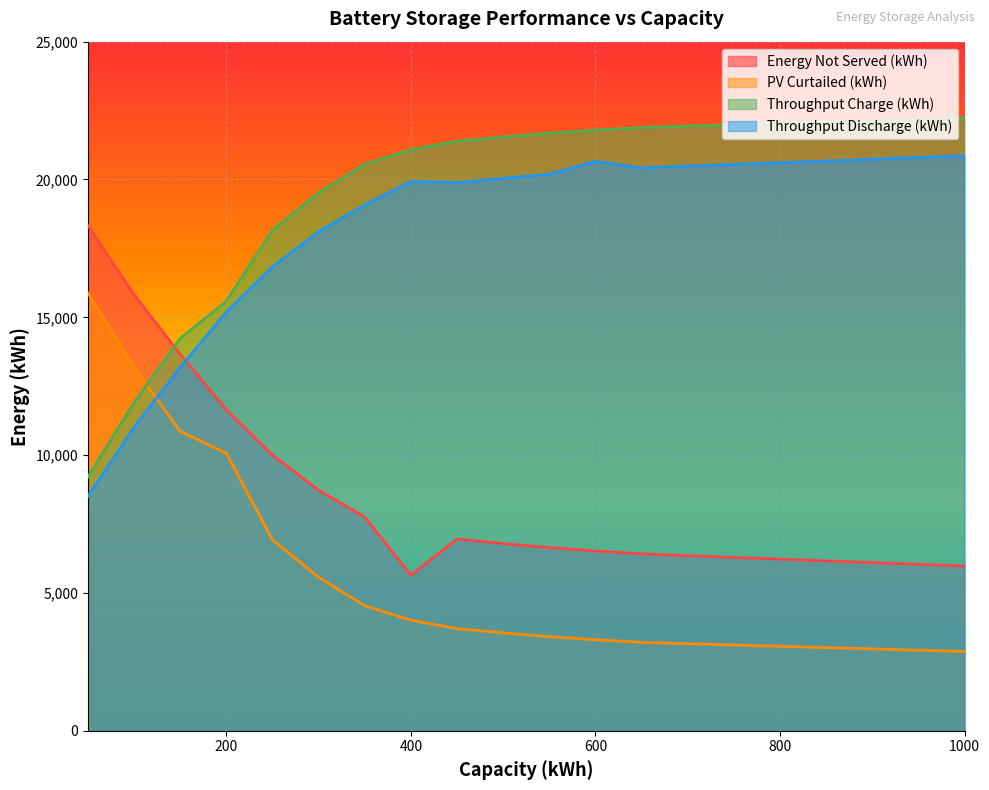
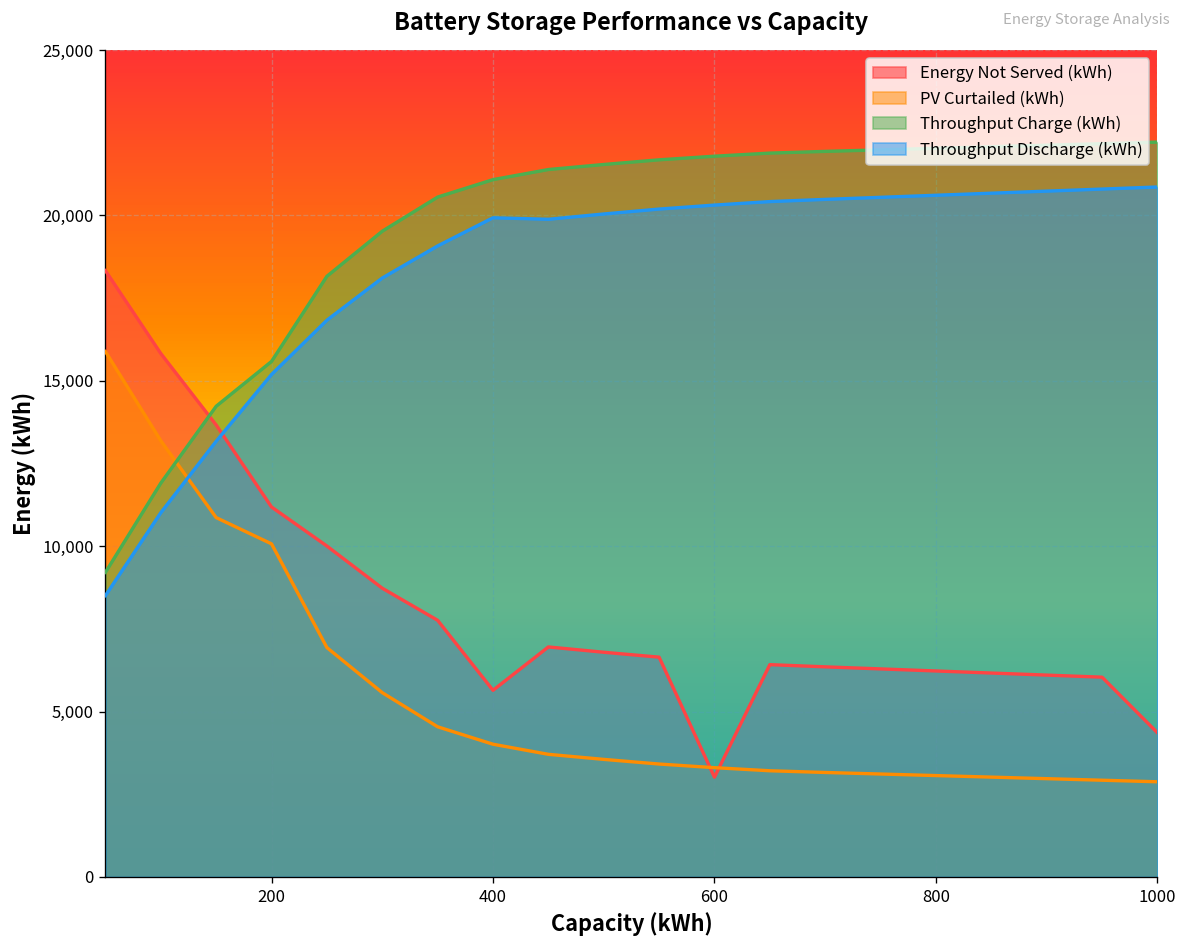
Energy Not Served (kWh), 200: 11,600 -> 11,200
Energy Not Served (kWh), 600: 6,500 -> 3,000
Throughput Discharge (kWh), 600: 20,700 -> 20,300
Energy Not Served (kWh), 1000: 6,000 -> 4,400
